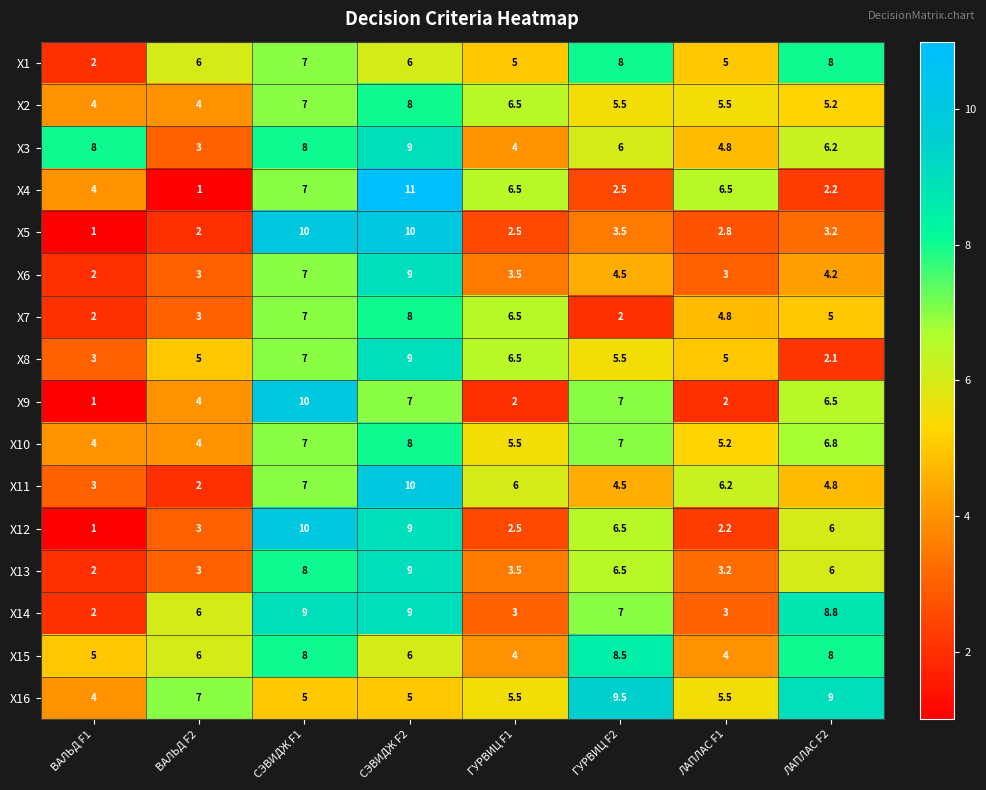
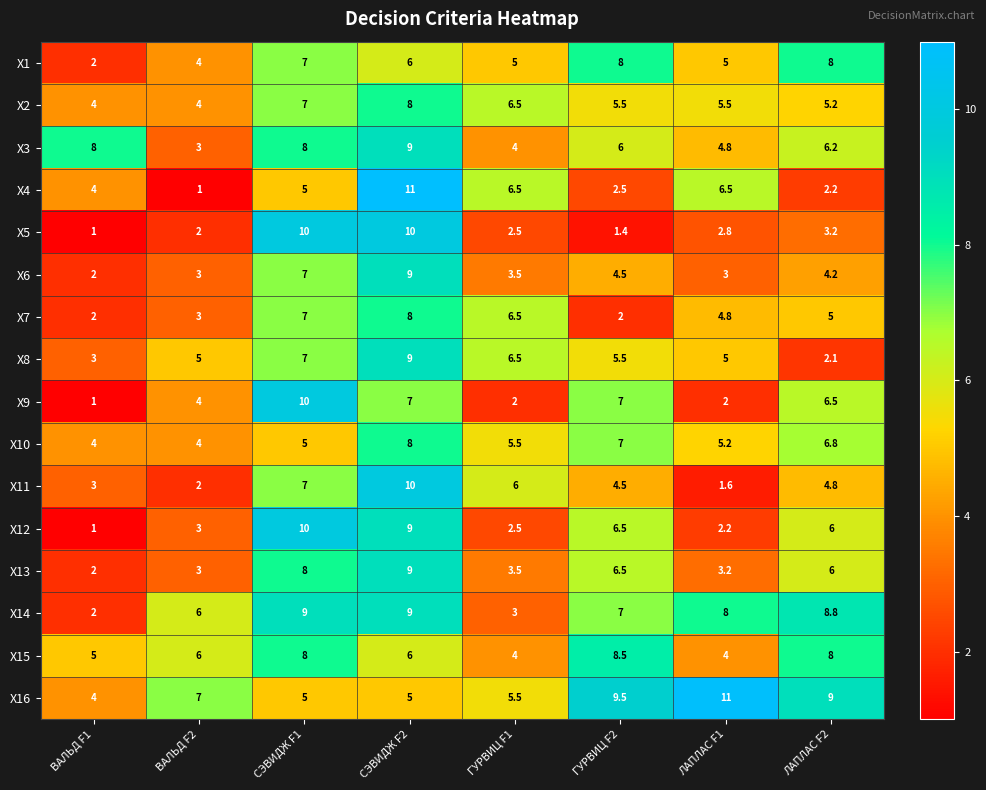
X1, ВАЛЬД F2: 6 -> 4
X4, СЭВИДЖ F1: 7 -> 5
X5, ГУРВИЦ F2: 3.5 -> 1.4
X10, СЭВИДЖ F1: 7 -> 5
X11, ЛАПЛАС F1: 6.2 -> 1.6
X14, ЛАПЛАС F1: 3 -> 8
X16, ЛАПЛАС F1: 5.5 -> 11
